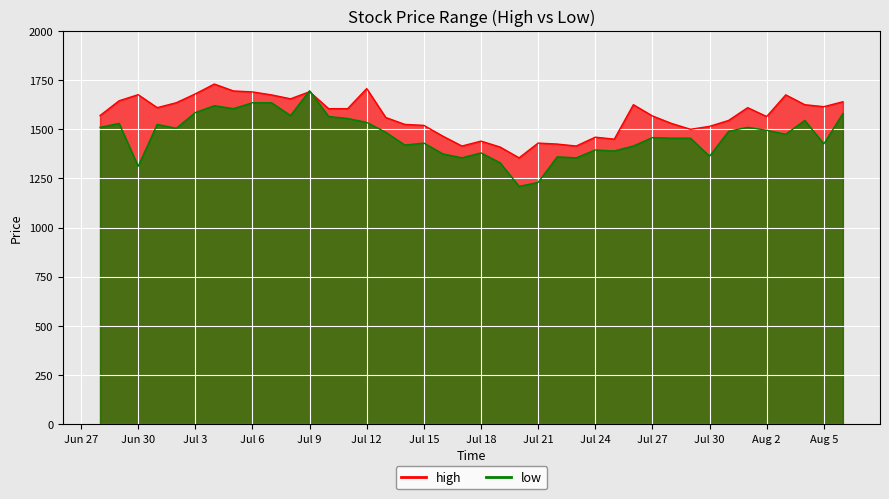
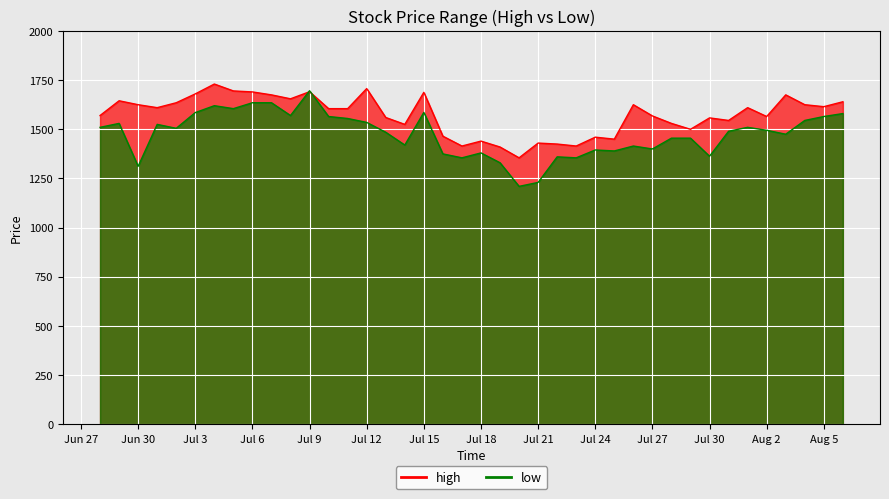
high, Jun 30: 1680 -> 1630
high, Jul 15: 1520 -> 1690
low, Jul 15: 1430 -> 1590
low, Jul 27: 1460 -> 1400
high, Jul 30: 1520 -> 1560
low, Aug 5: 1430 -> 1570
